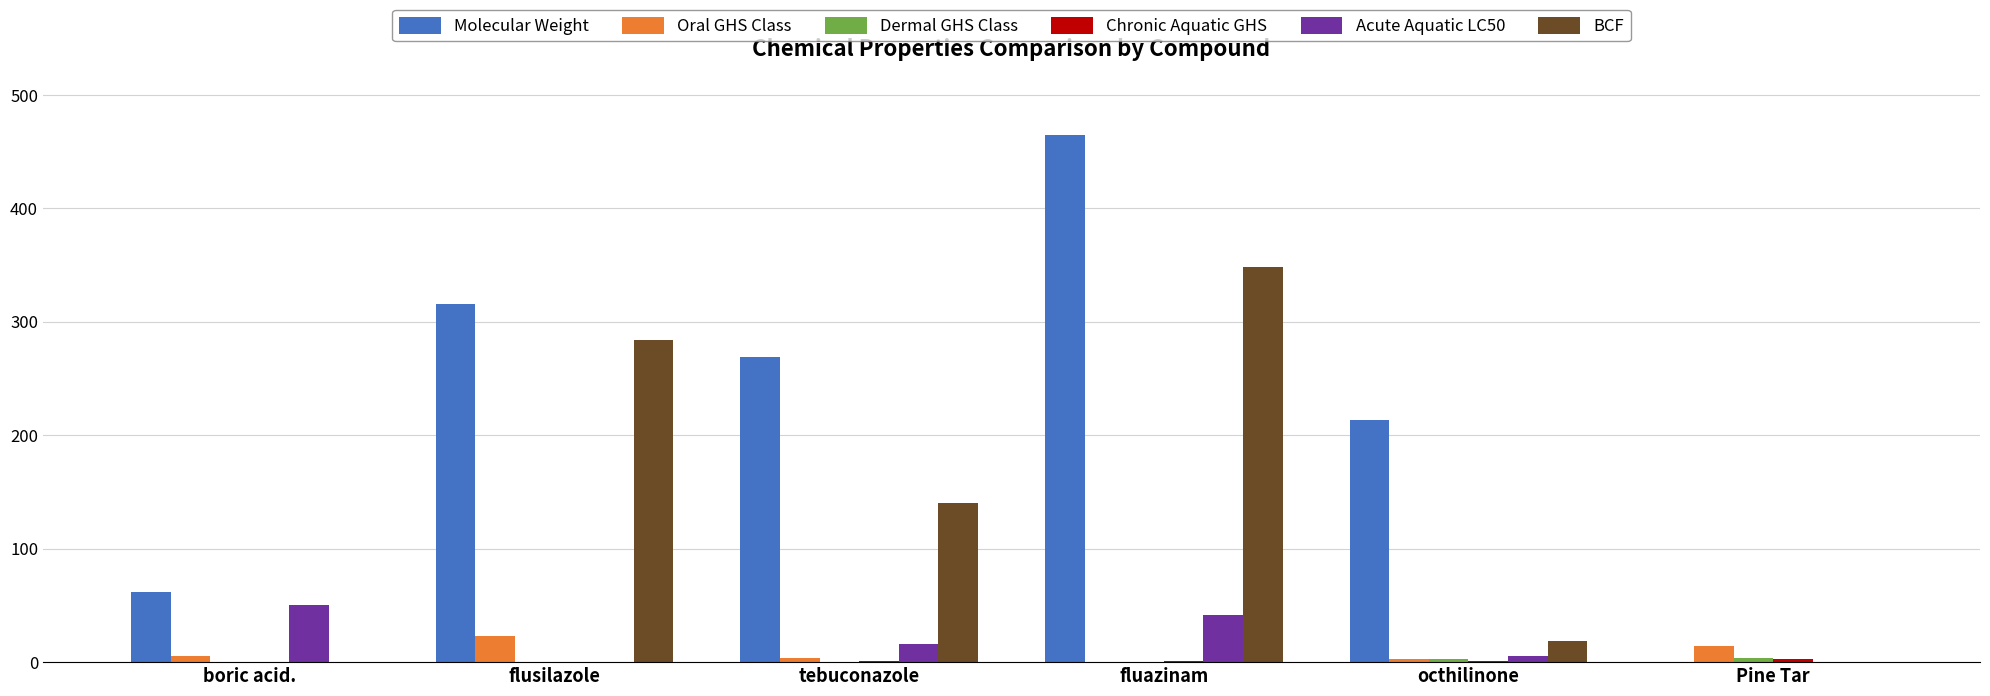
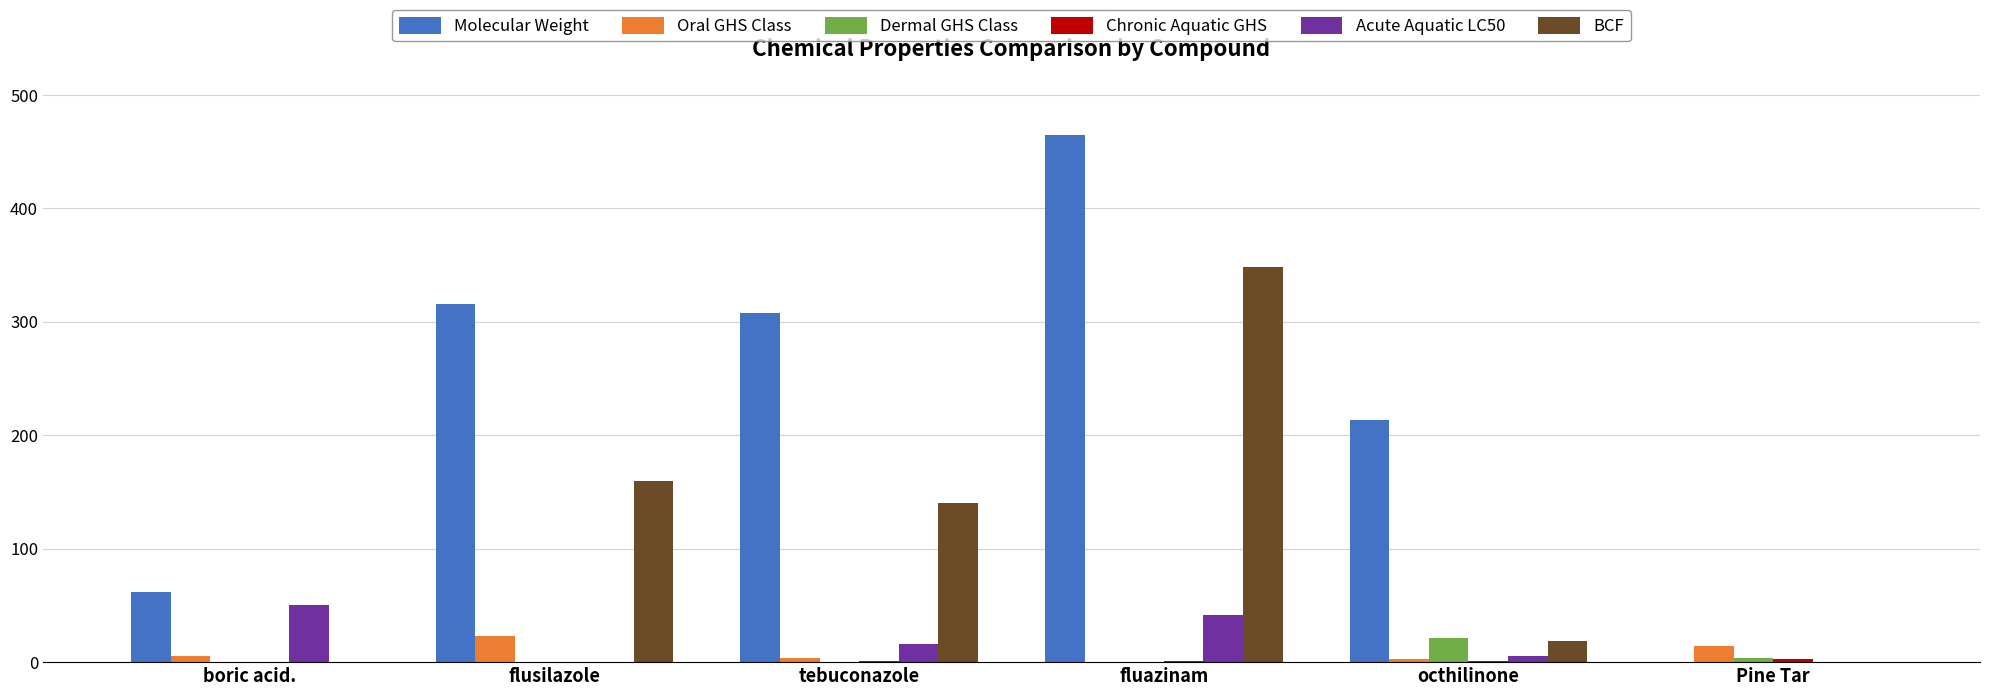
BCF, flusilazole: 284 -> 160
Molecular Weight, tebuconazole: 269 -> 308
Dermal GHS Class, octhilinone: 3 -> 21
